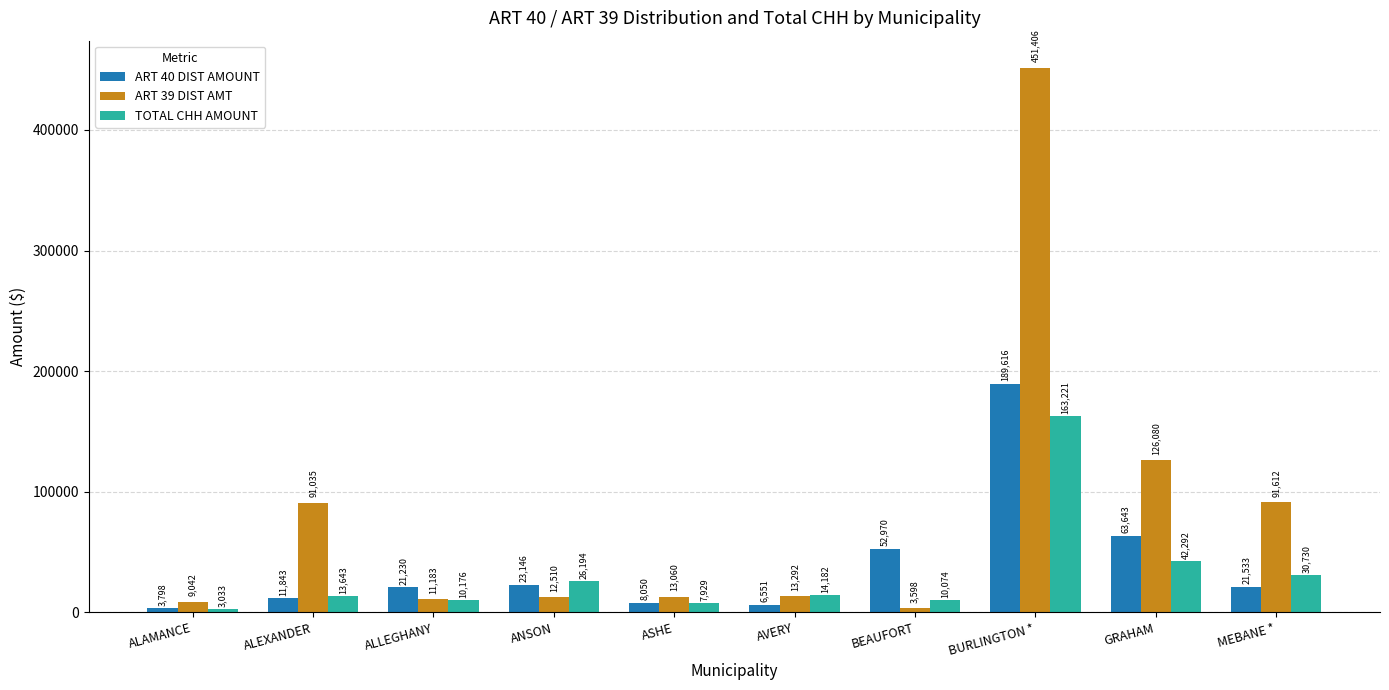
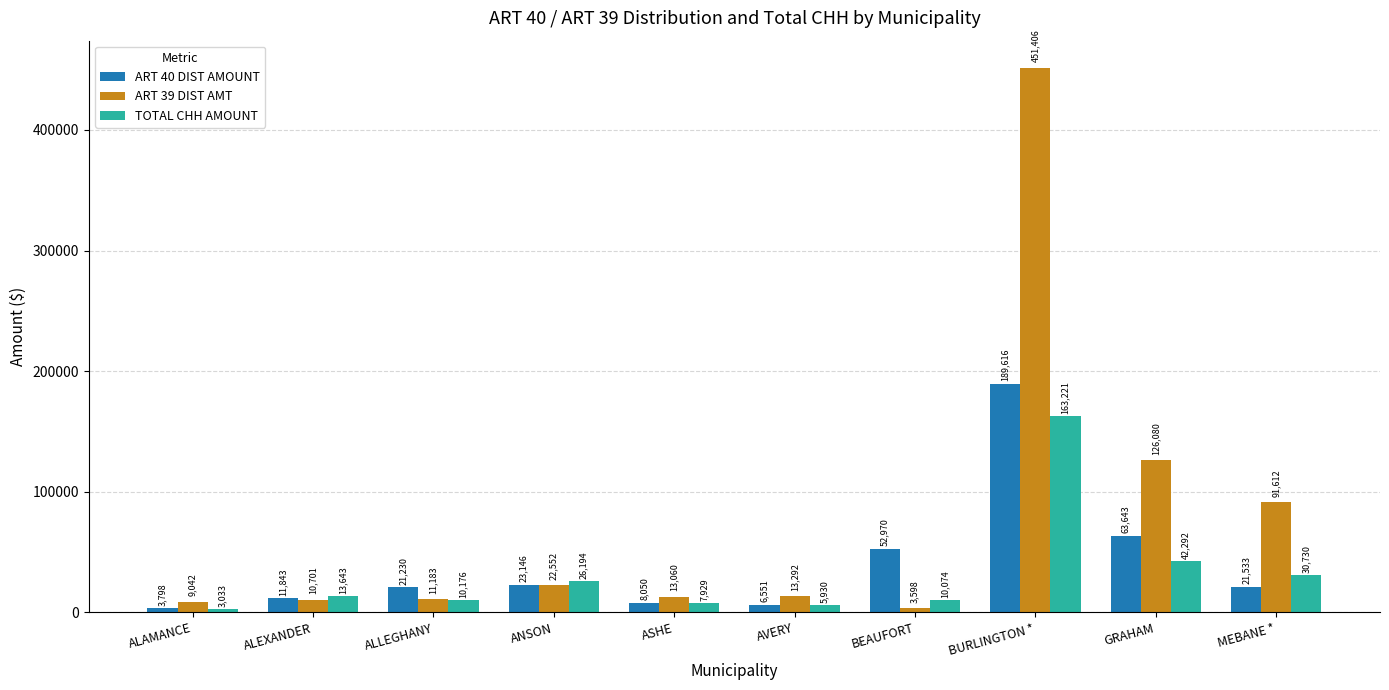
ART 39 DIST AMT, ALEXANDER: 91,035 -> 10,701
ART 39 DIST AMT, ANSON: 12,510 -> 22,552
TOTAL CHH AMOUNT, AVERY: 14,182 -> 5,930
